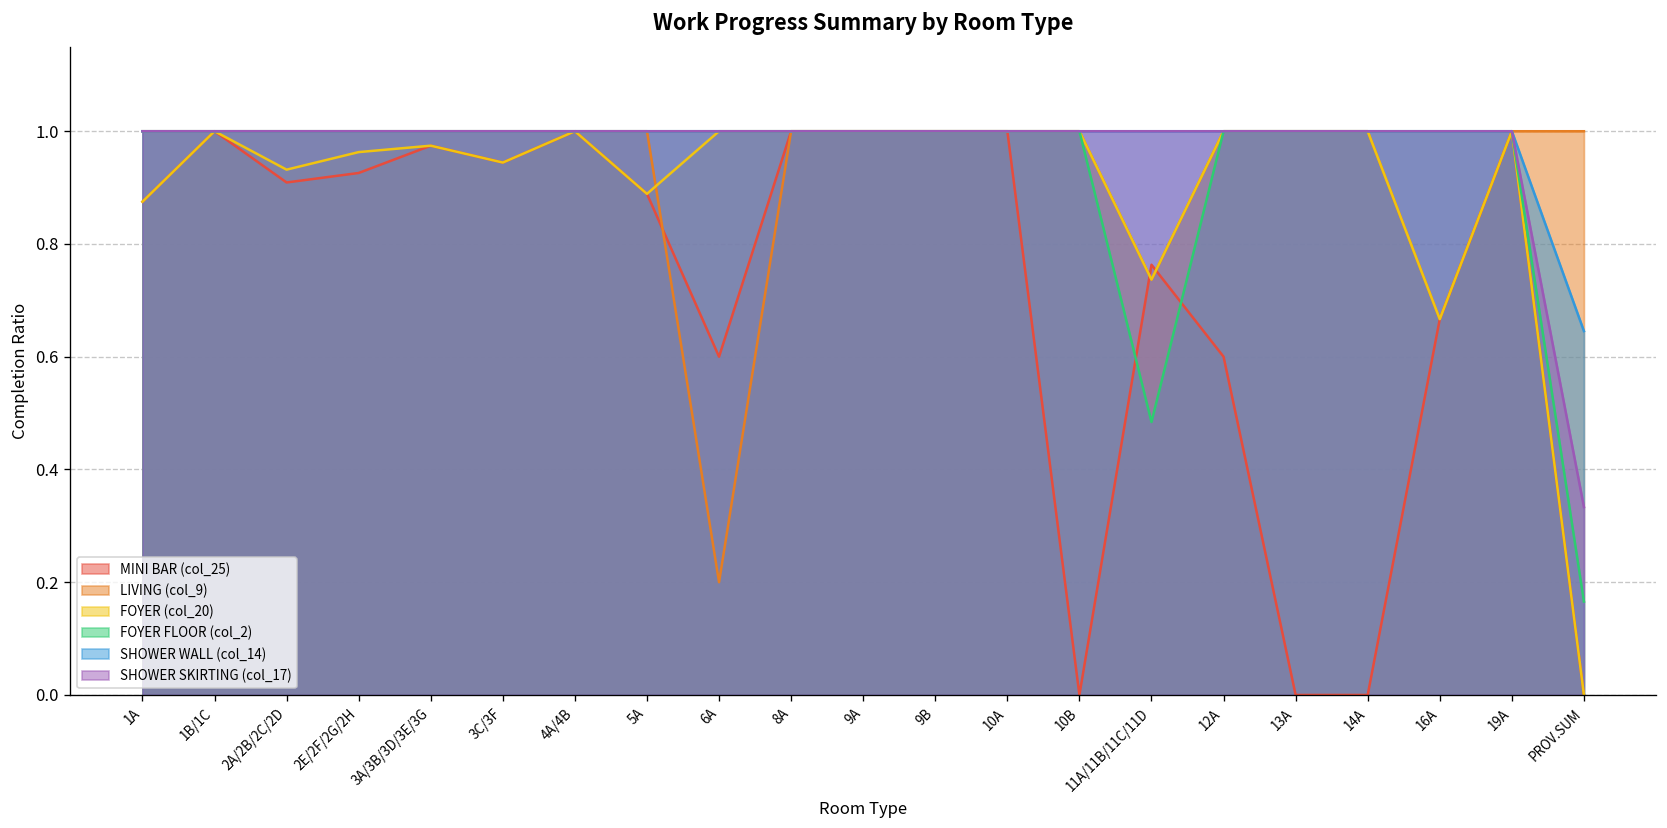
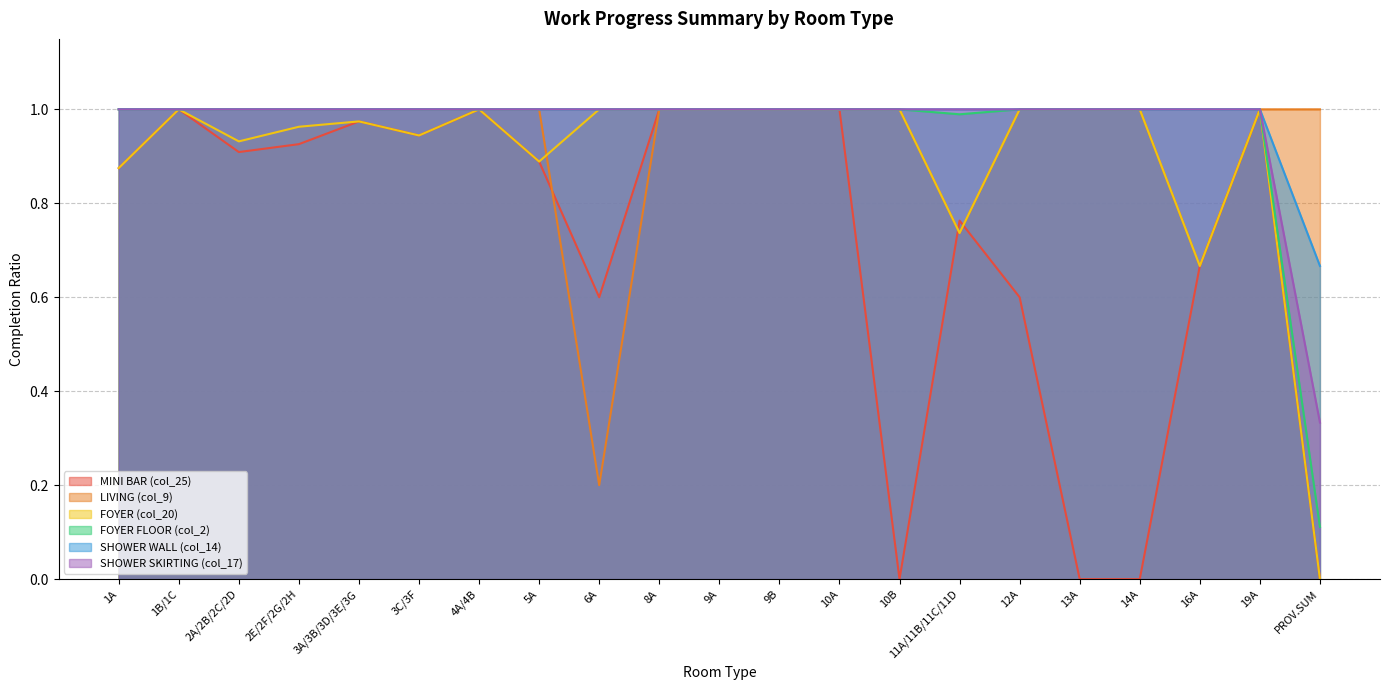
FOYER FLOOR (col_2), 11A/11B/11C/11D: 0.48 -> 0.99
FOYER FLOOR (col_2), PROV.SUM: 0.17 -> 0.11
SHOWER WALL (col_14), PROV.SUM: 0.65 -> 0.67
